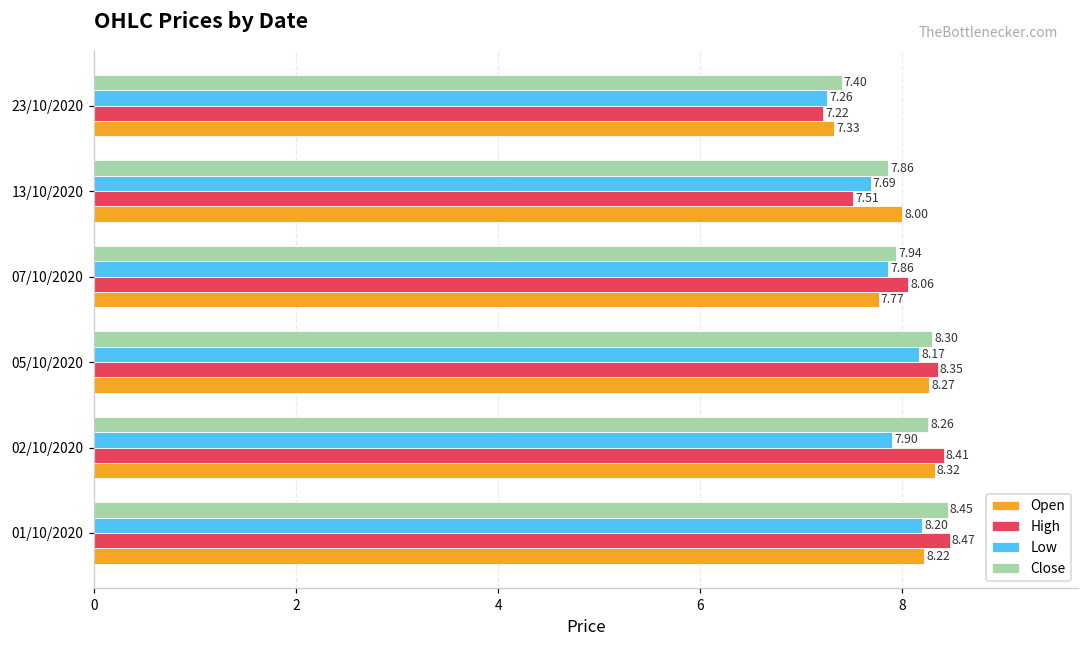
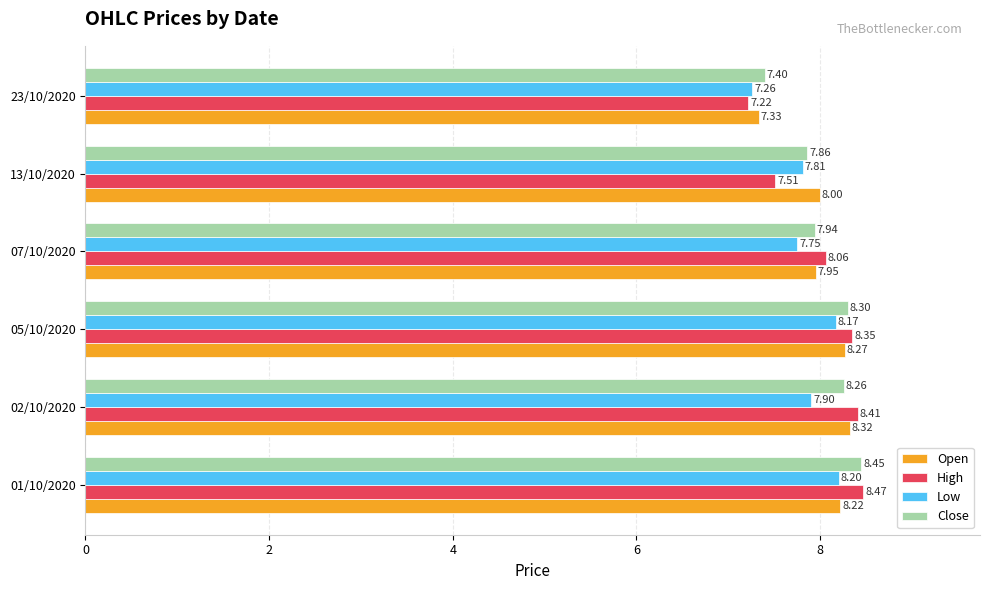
Low, 13/10/2020: 7.69 -> 7.81
Low, 07/10/2020: 7.86 -> 7.75
Open, 07/10/2020: 7.77 -> 7.95
